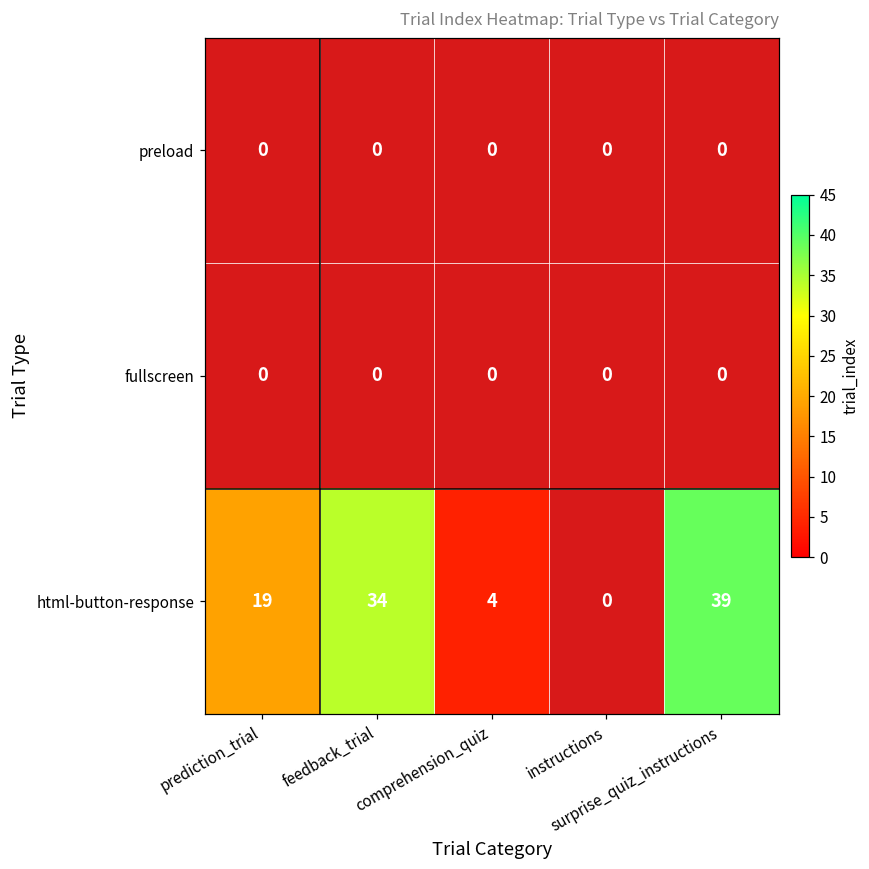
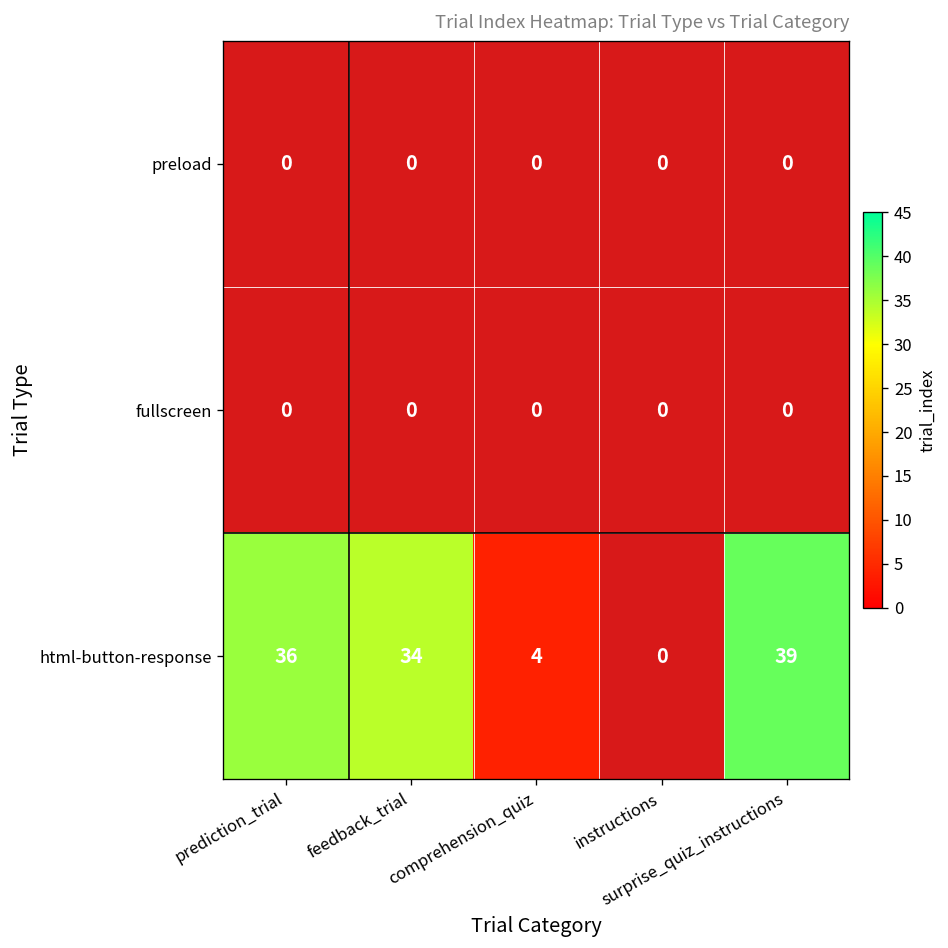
html-button-response, prediction_trial: 19 -> 36
